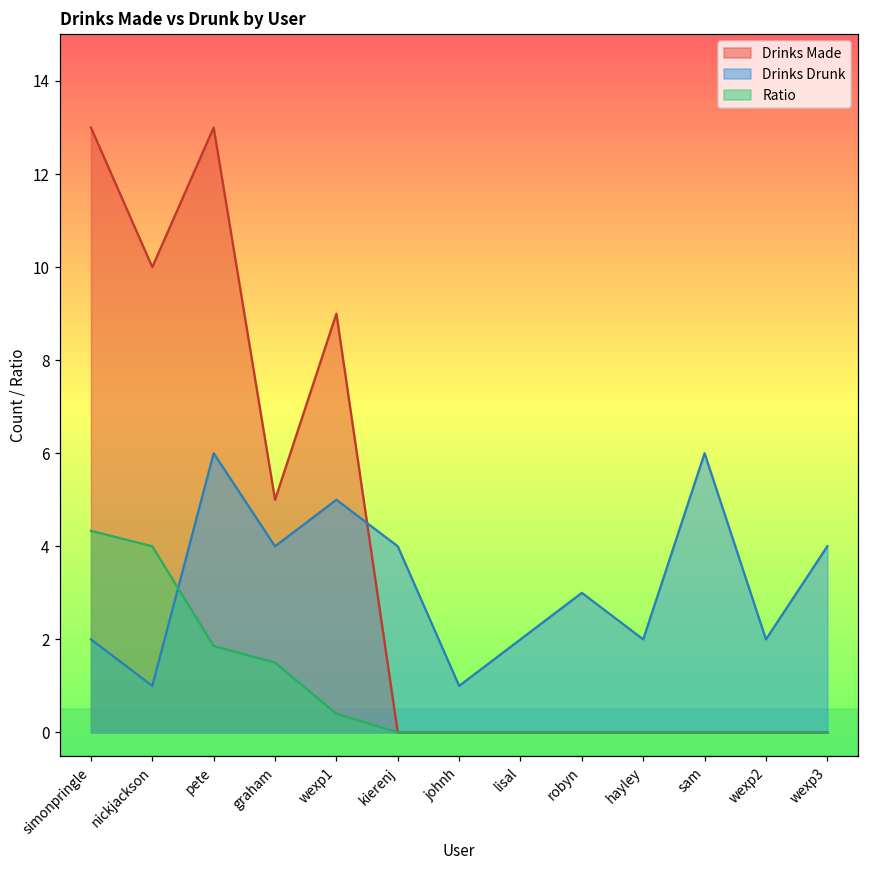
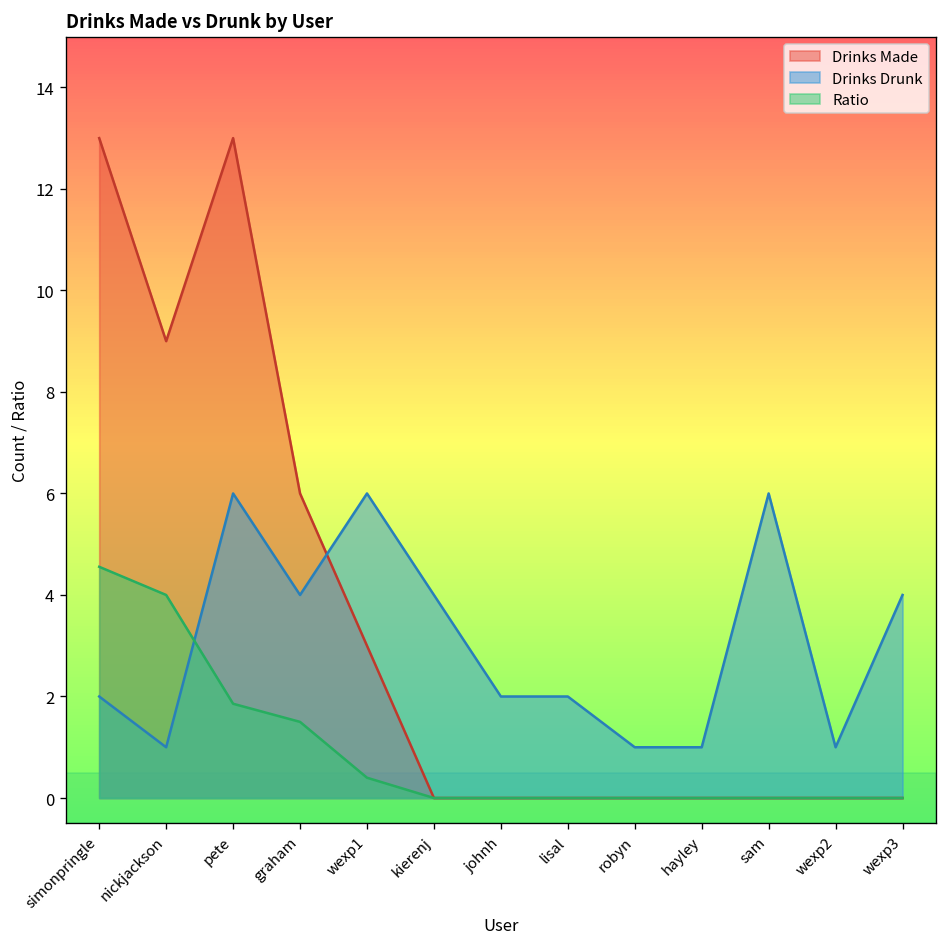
Ratio, simonpringle: 4.3 -> 4.6
Drinks Made, nickjackson: 10 -> 9
Drinks Made, graham: 5 -> 6
Drinks Made, wexp1: 9 -> 3
Drinks Drunk, wexp1: 5 -> 6
Drinks Drunk, johnh: 1 -> 2
Drinks Drunk, robyn: 3 -> 1
Drinks Drunk, hayley: 2 -> 1
Drinks Drunk, wexp2: 2 -> 1
